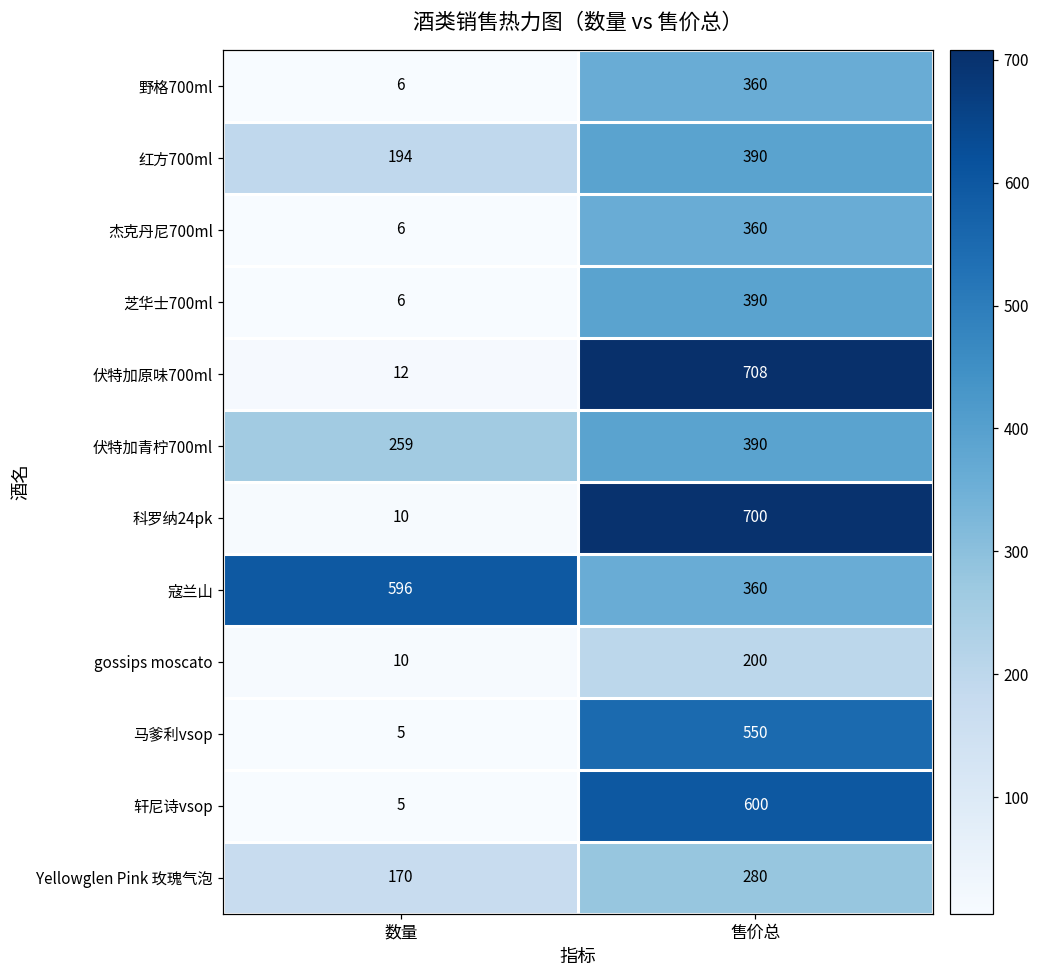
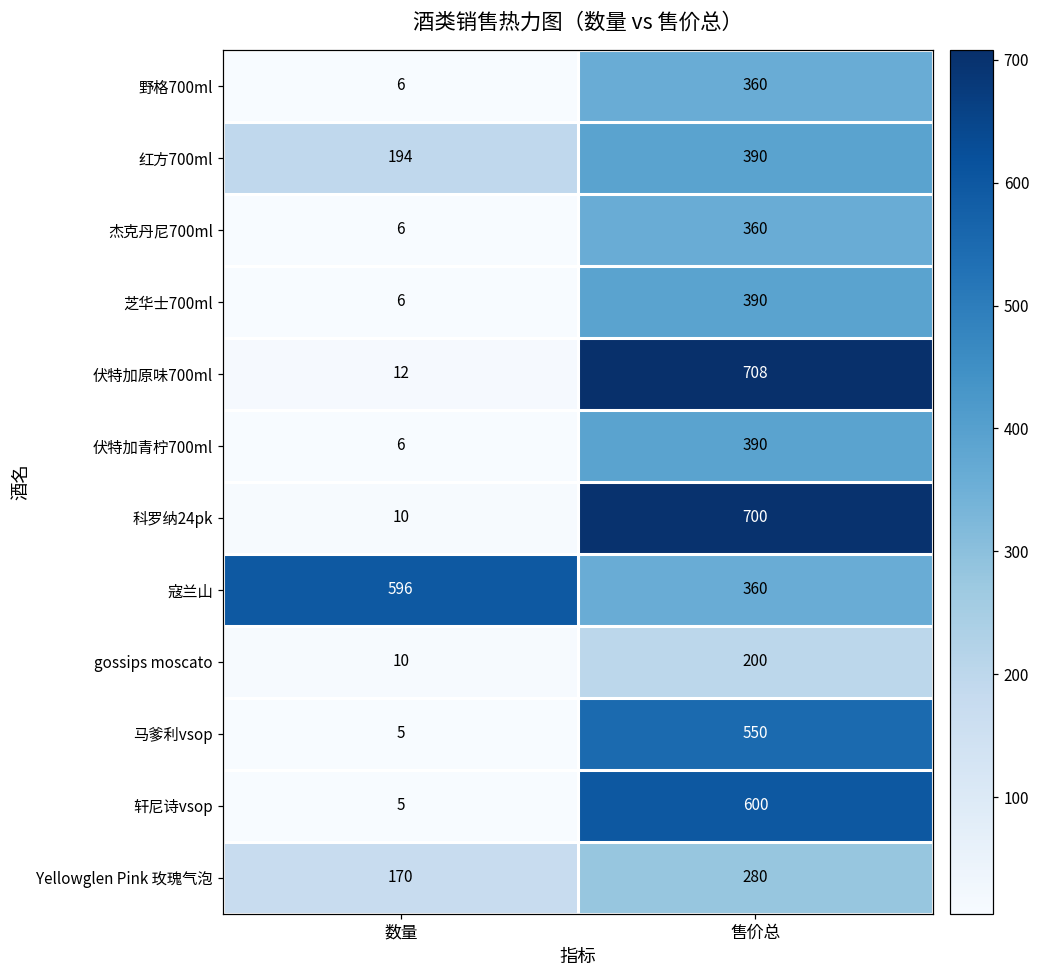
伏特加青柠700ml, 数量: 259 -> 6
